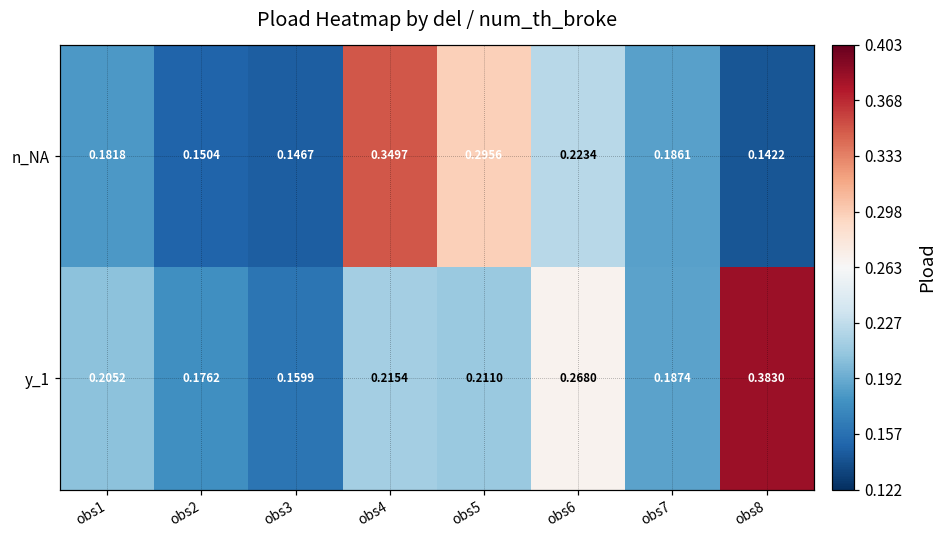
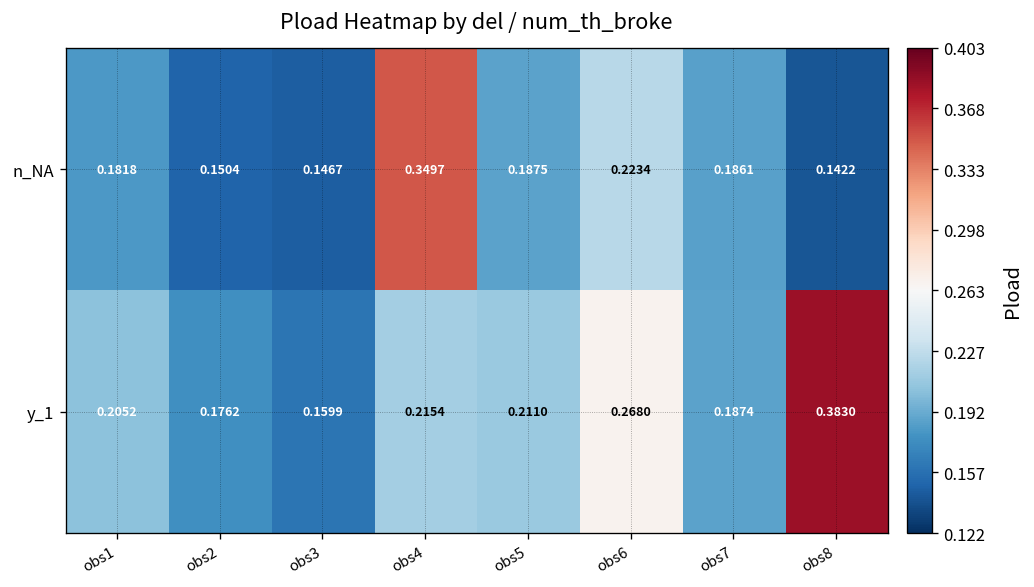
n_NA, obs5: 0.2956 -> 0.1875
